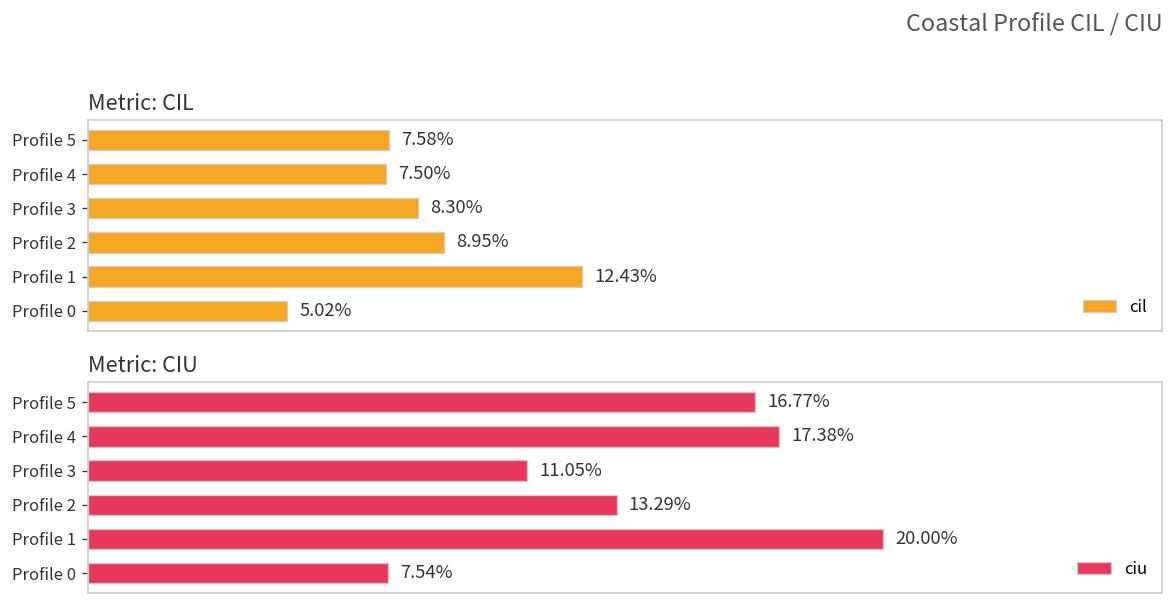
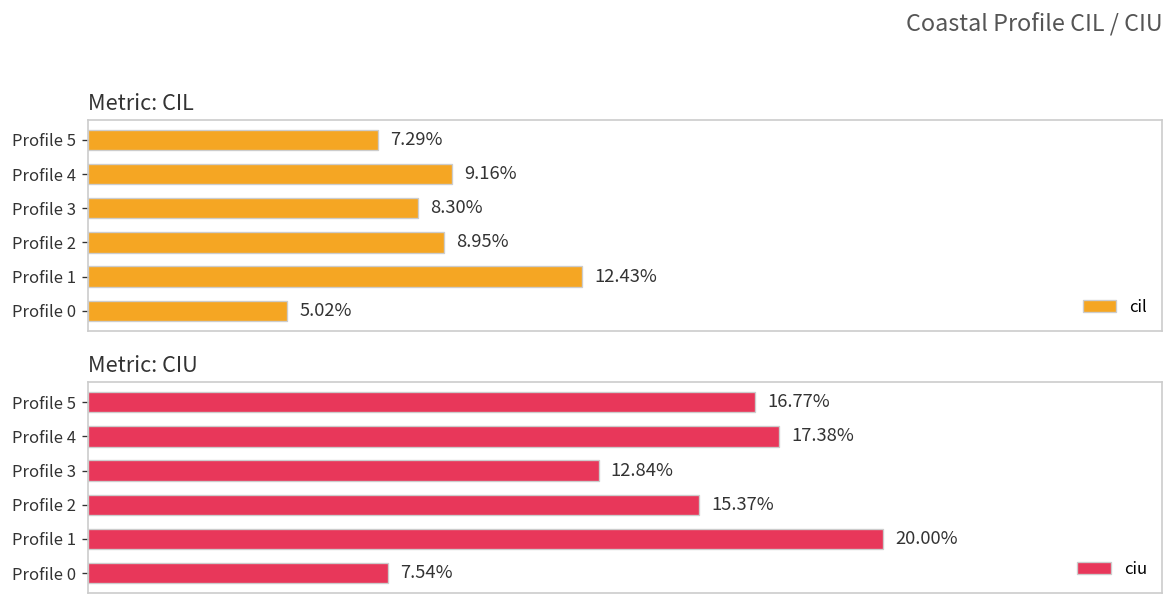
Metric: CIL, Profile 5: 7.58% -> 7.29%
Metric: CIL, Profile 4: 7.50% -> 9.16%
Metric: CIU, Profile 3: 11.05% -> 12.84%
Metric: CIU, Profile 2: 13.29% -> 15.37%
